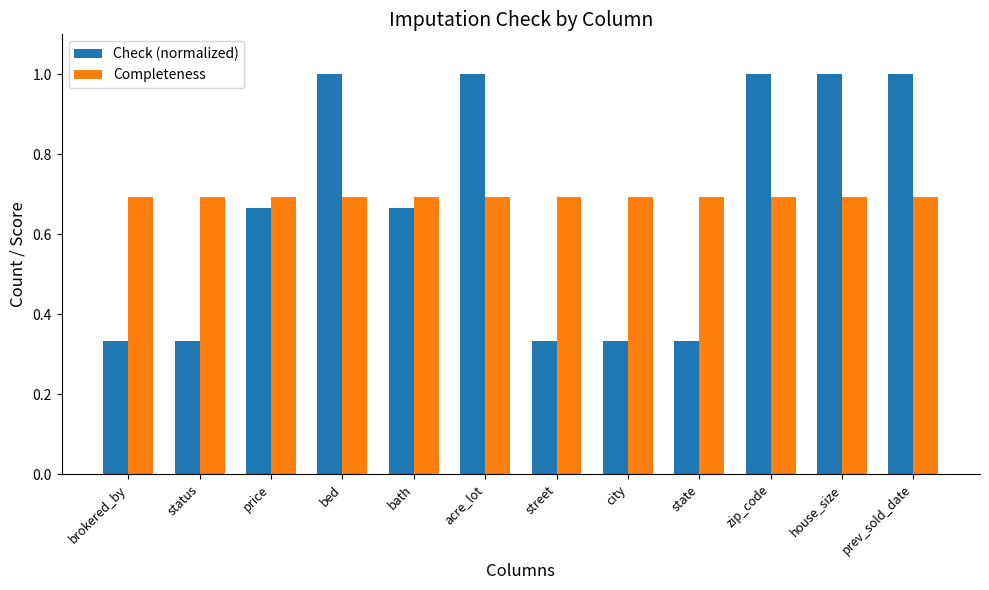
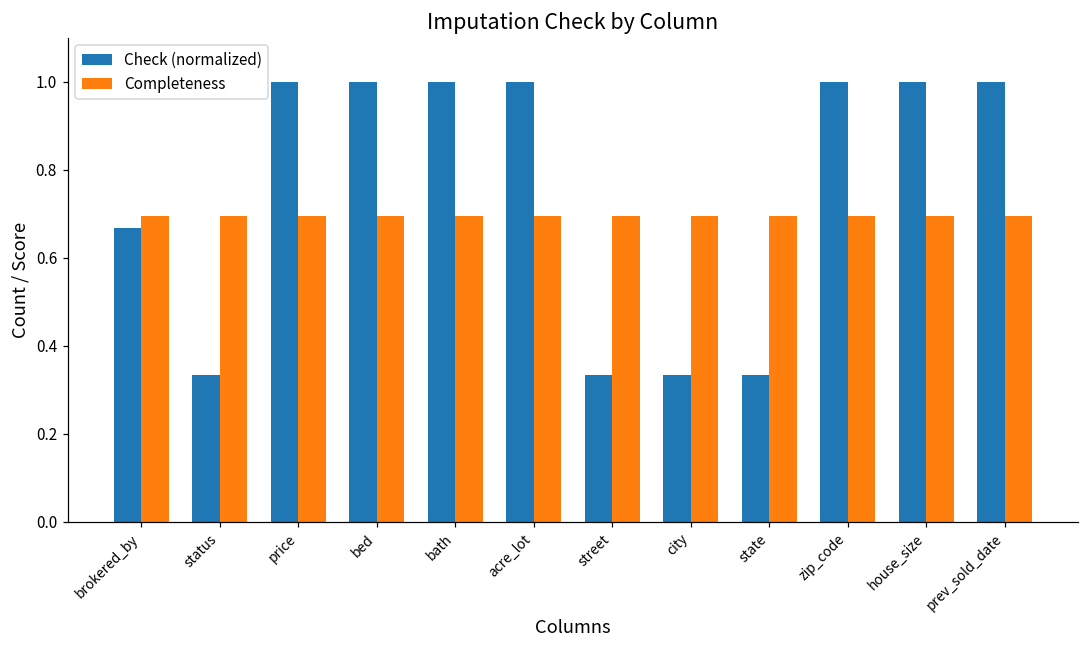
Check (normalized), brokered_by: 0.33 -> 0.67
Check (normalized), price: 0.67 -> 1.00
Check (normalized), bath: 0.67 -> 1.00
